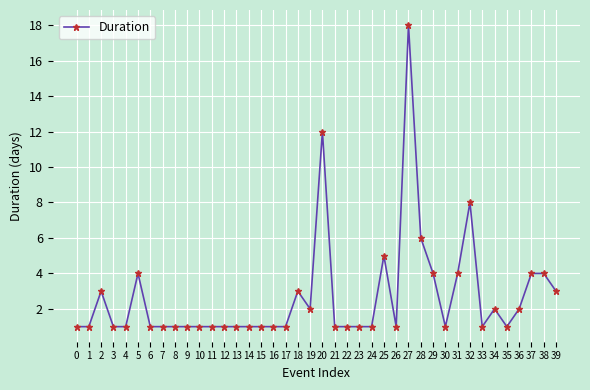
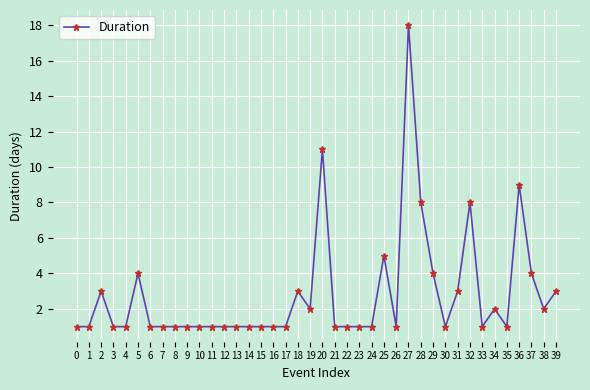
20: 12 -> 11
28: 6 -> 8
31: 4 -> 3
36: 2 -> 9
38: 4 -> 2
